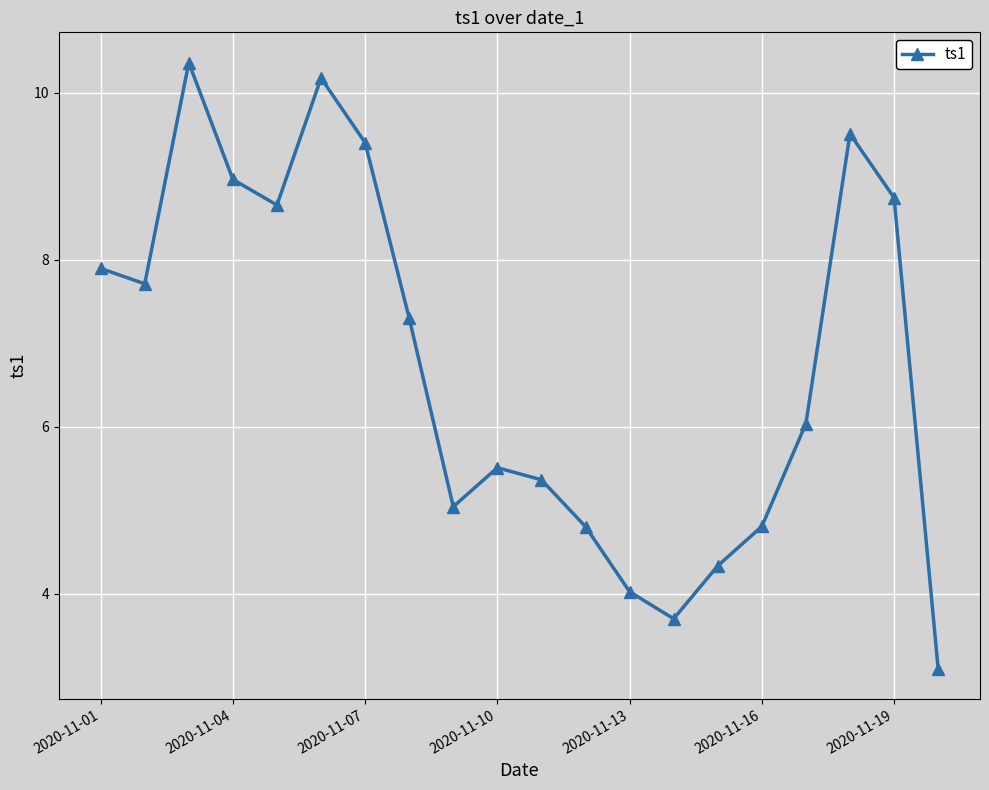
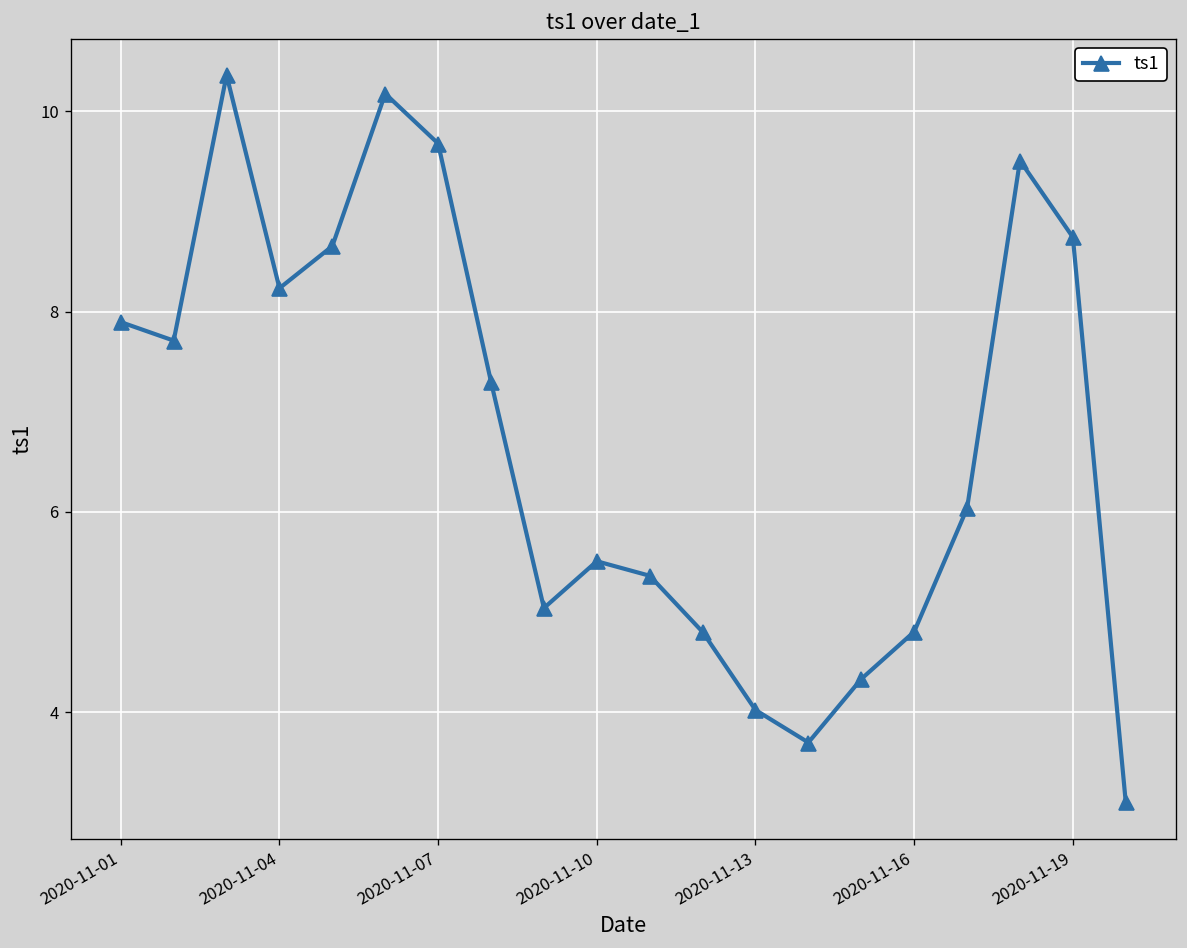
2020-11-04: 9.0 -> 8.2
2020-11-07: 9.4 -> 9.7
